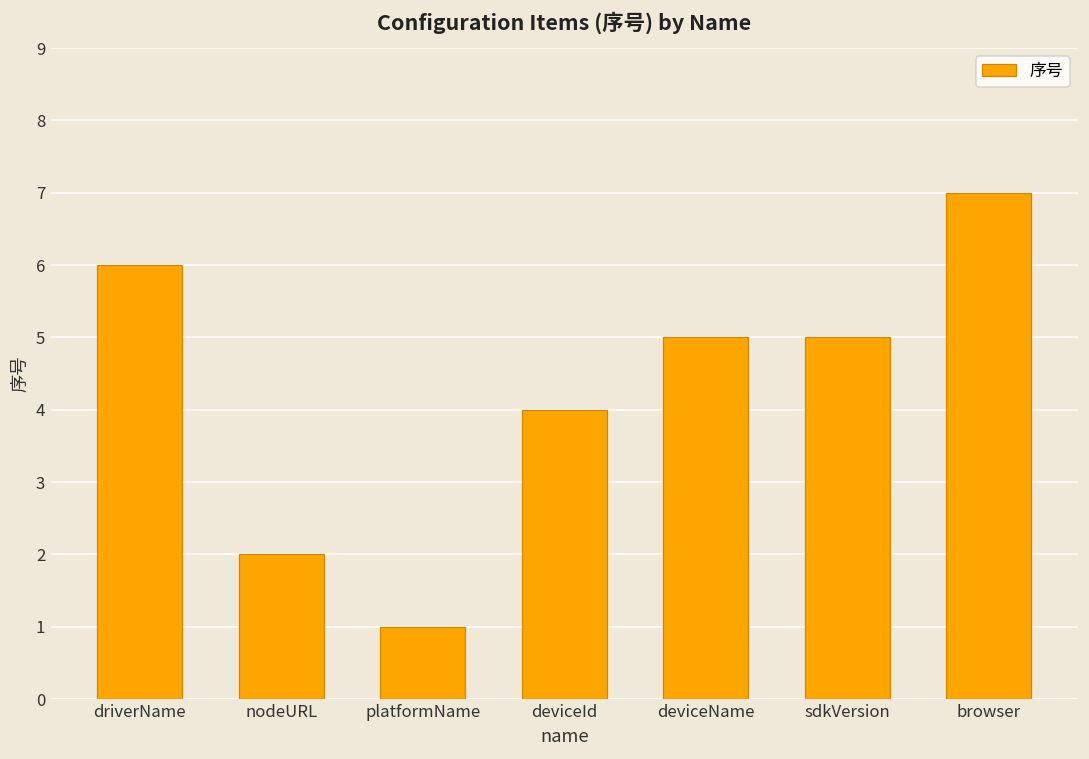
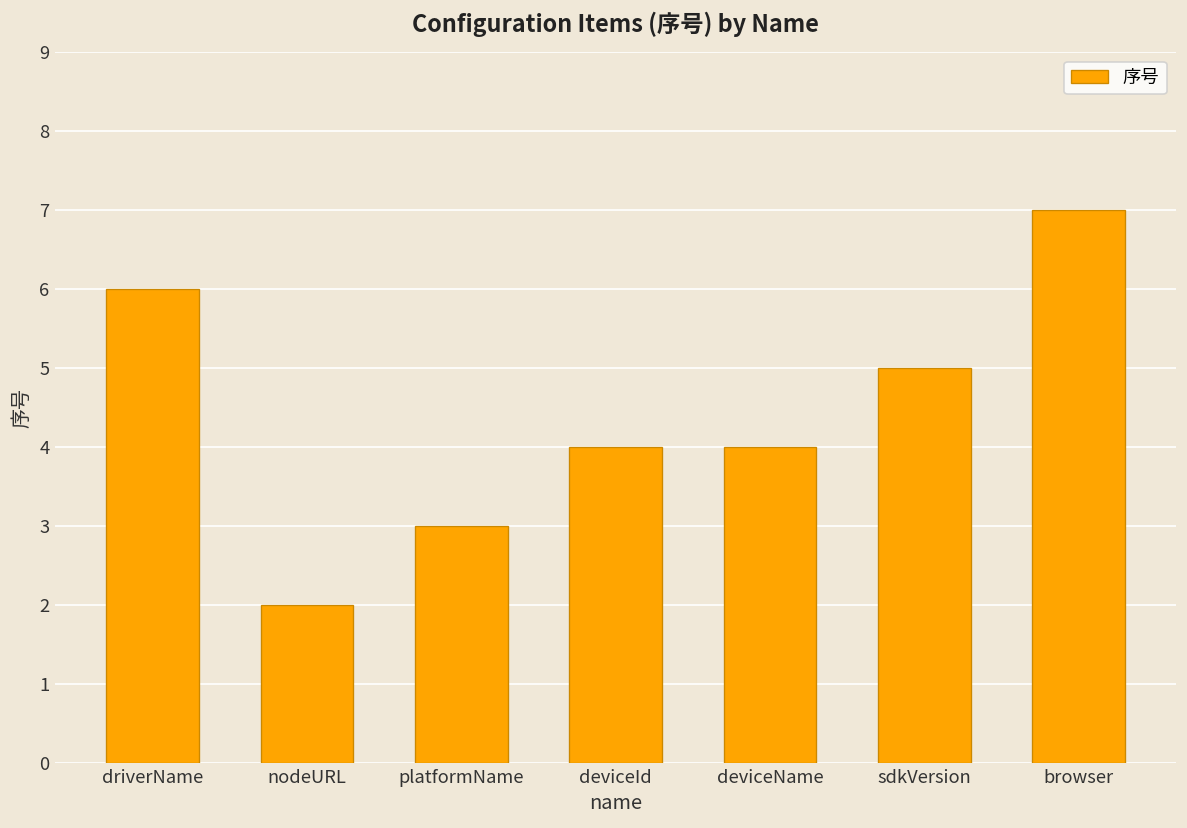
platformName: 1 -> 3
deviceName: 5 -> 4
